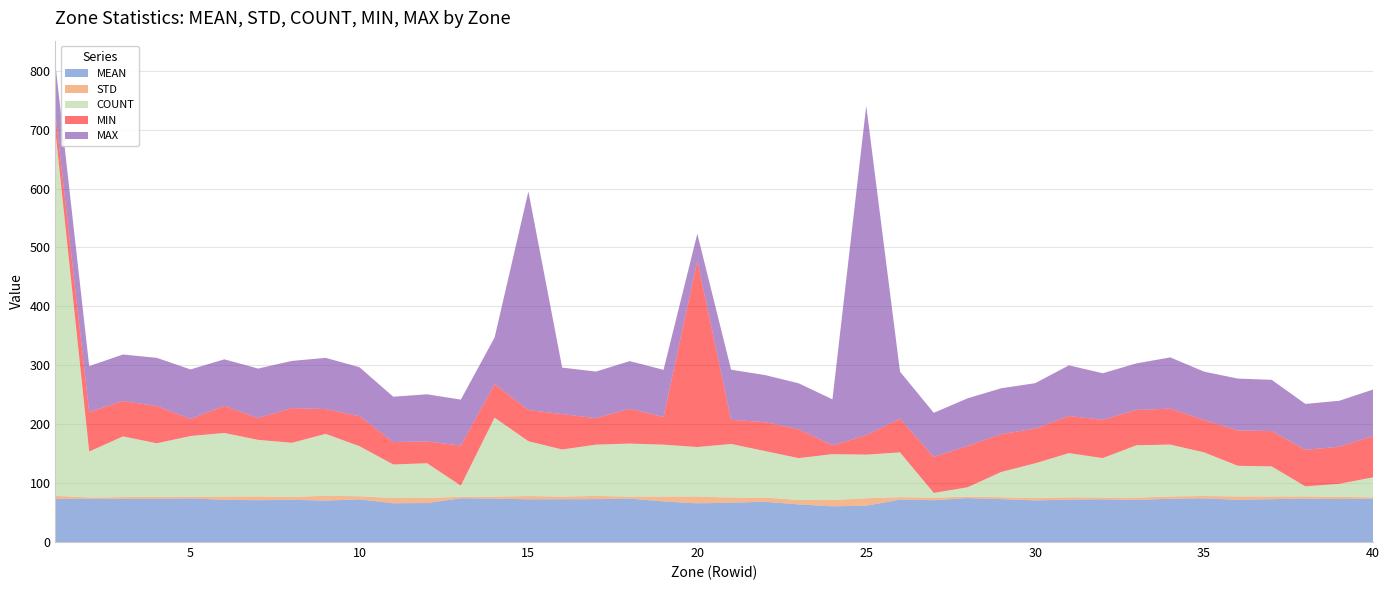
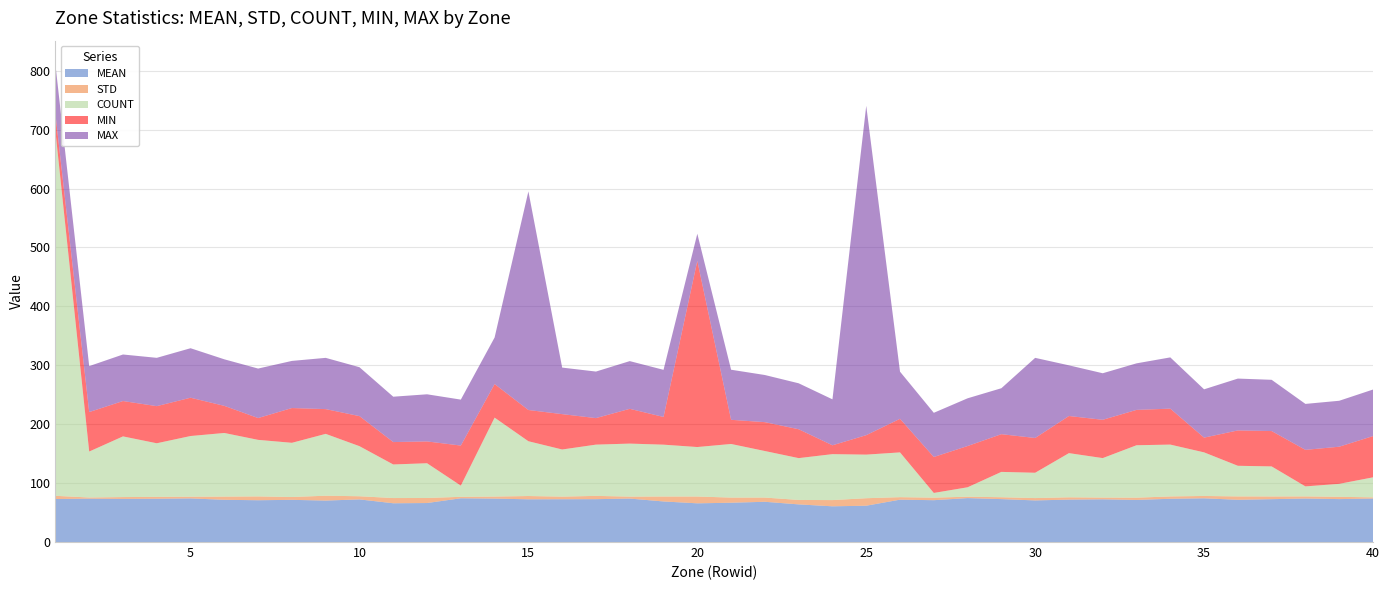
MIN, 5: 30 -> 70
COUNT, 30: 60 -> 40
MAX, 30: 80 -> 140
MIN, 35: 60 -> 30
